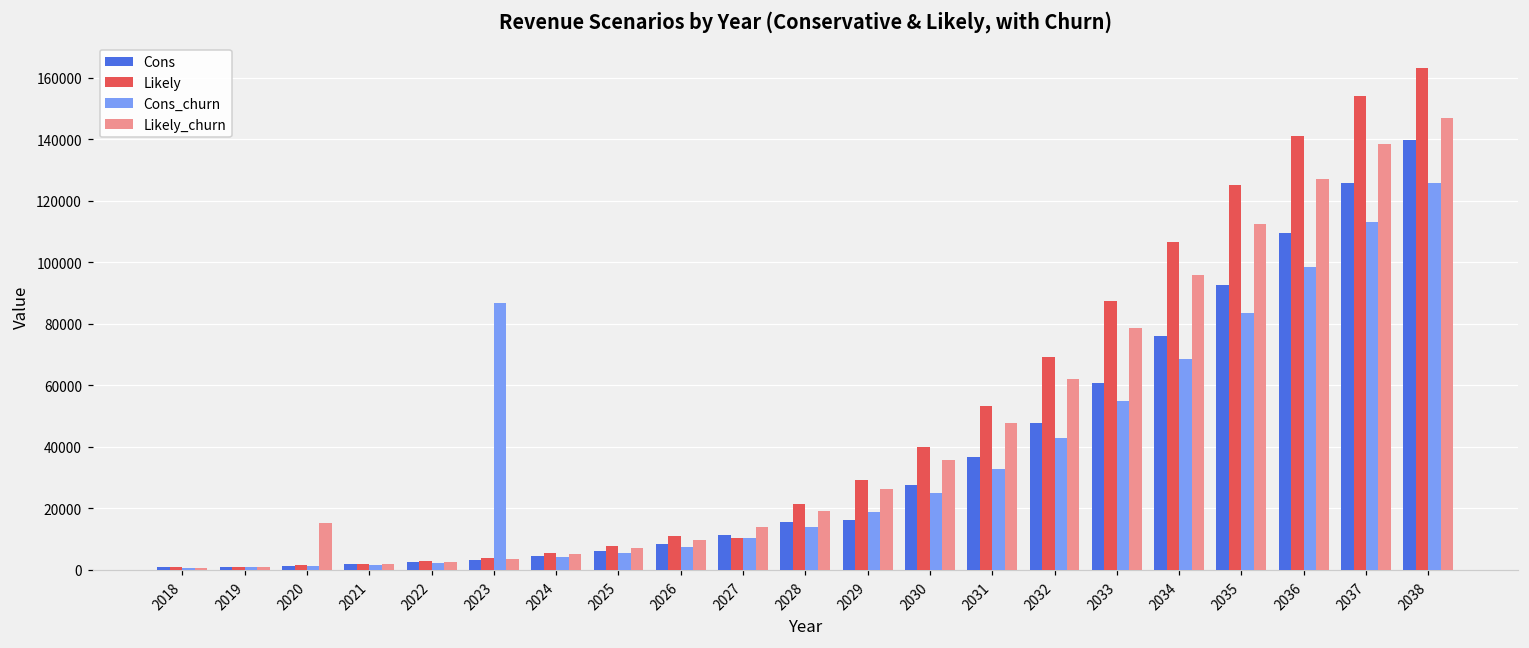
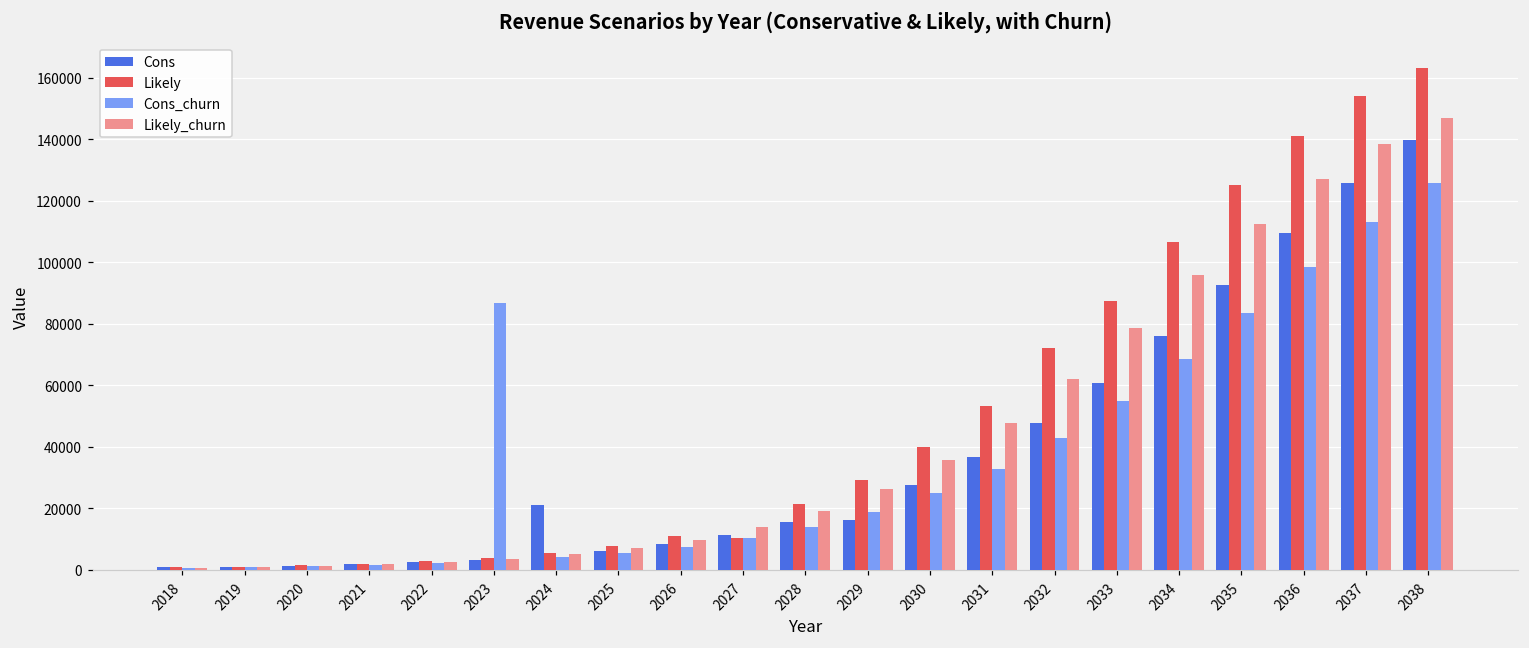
Likely_churn, 2020: 15000 -> 1000
Cons, 2024: 4000 -> 21000
Likely, 2032: 69000 -> 72000
